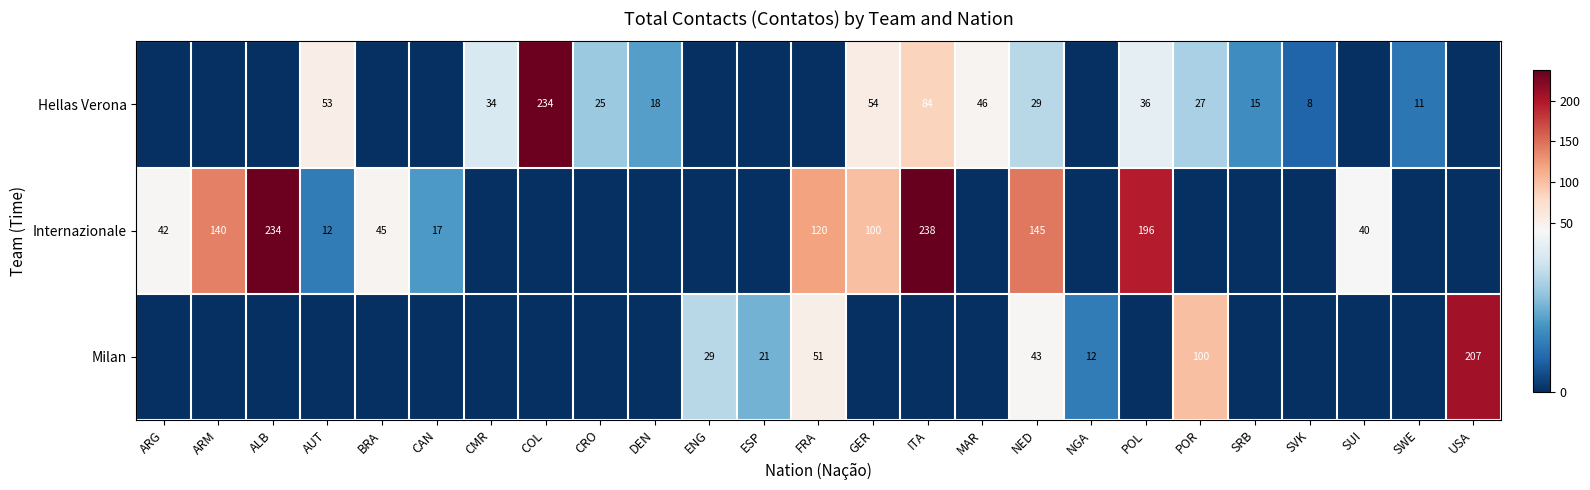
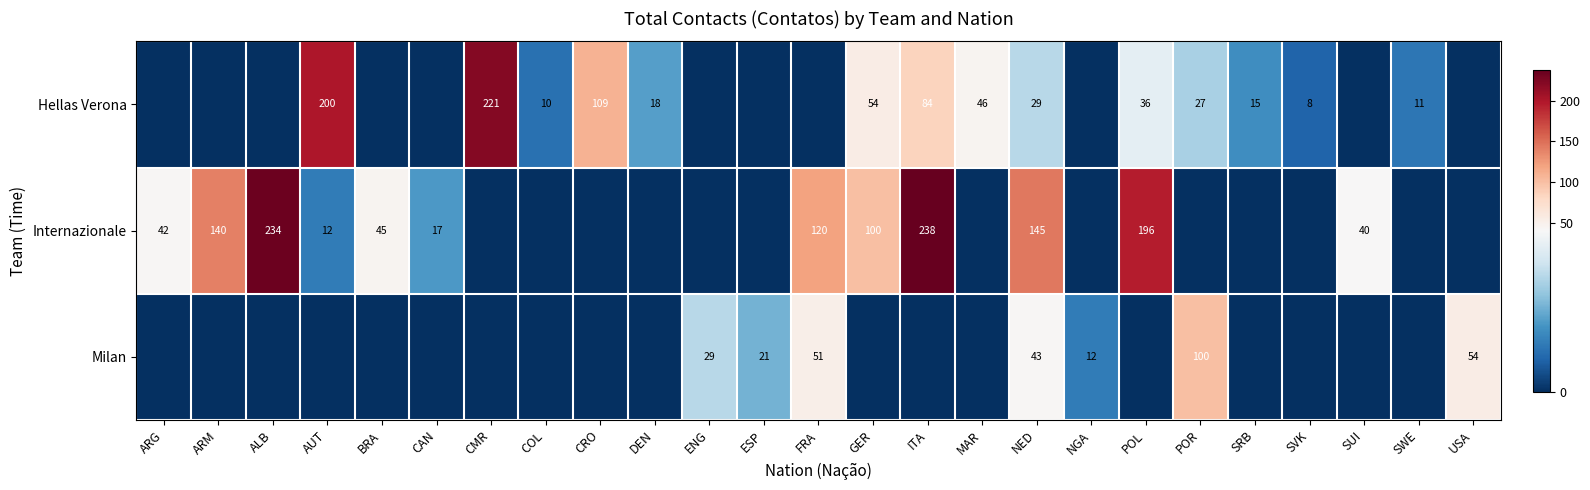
Hellas Verona, AUT: 53 -> 200
Hellas Verona, CMR: 34 -> 221
Hellas Verona, COL: 234 -> 10
Hellas Verona, CRO: 25 -> 109
Milan, USA: 207 -> 54
